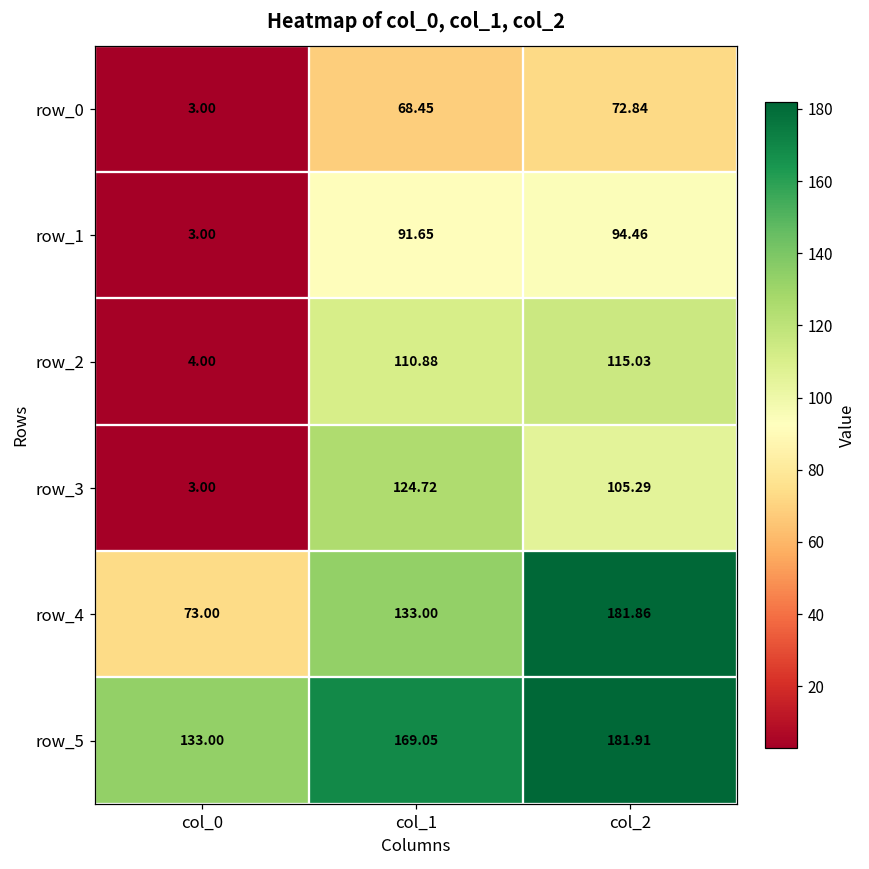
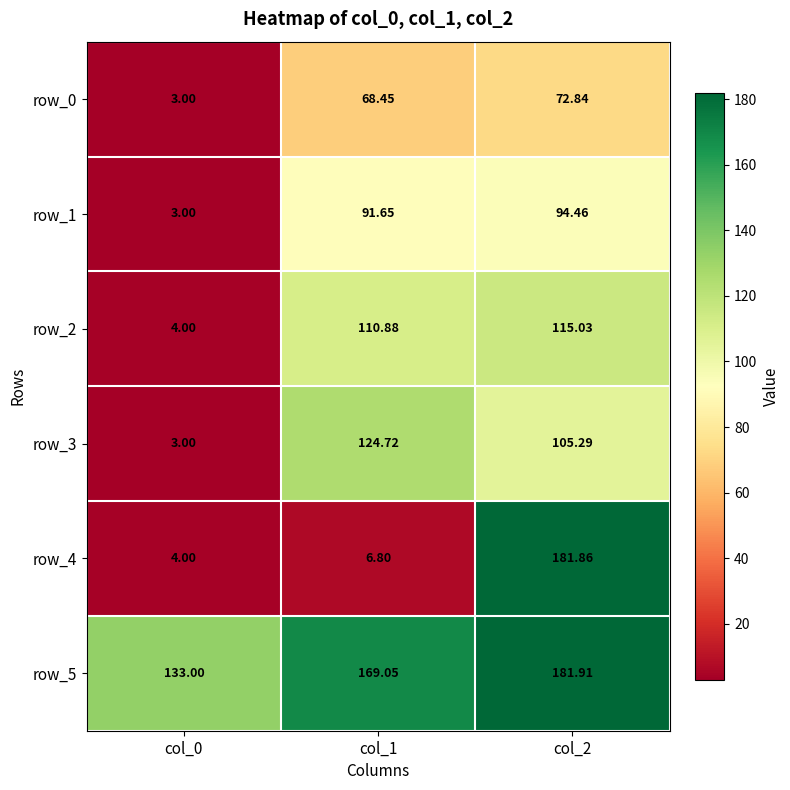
row_4, col_0: 73.00 -> 4.00
row_4, col_1: 133.00 -> 6.80
